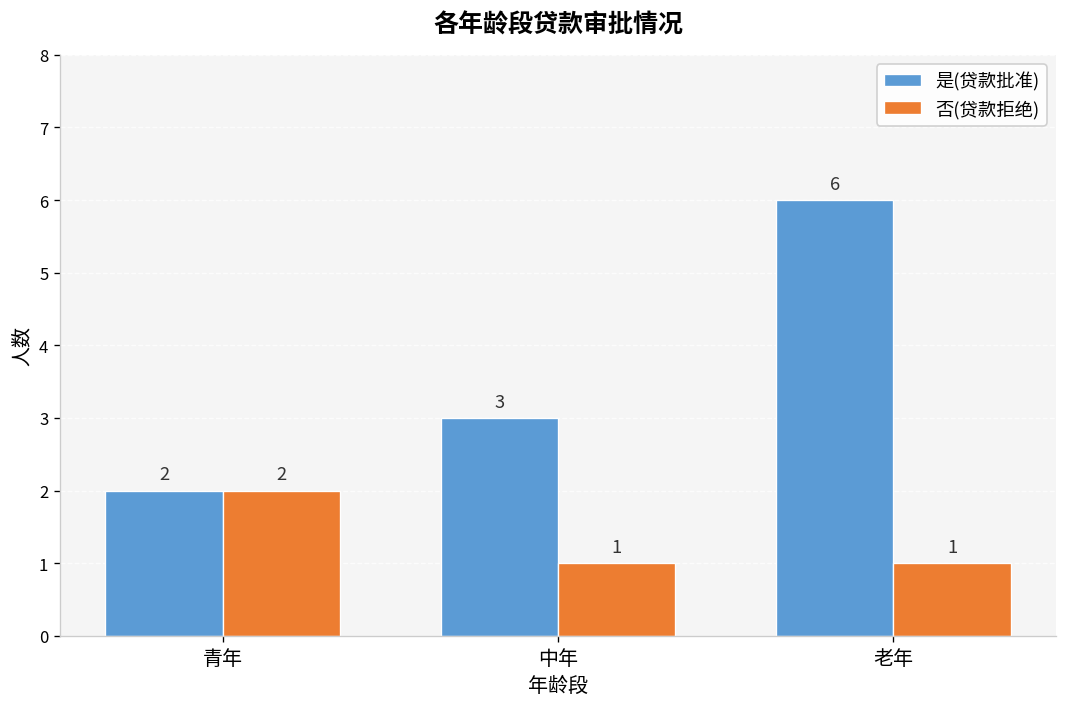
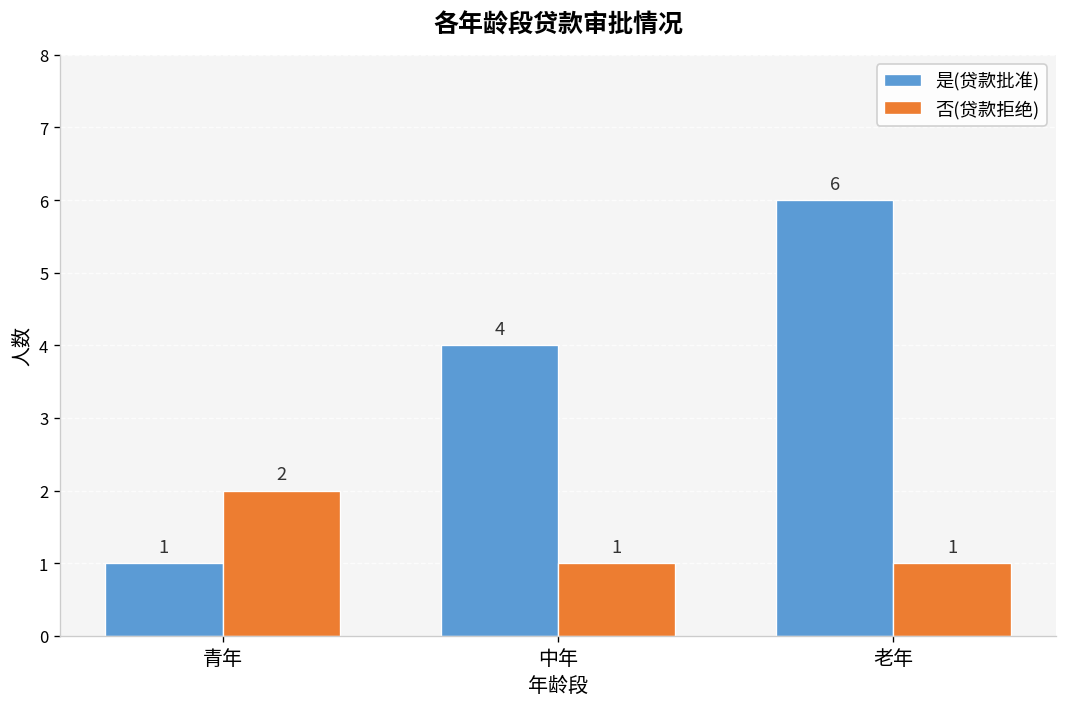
是(贷款批准), 青年: 2 -> 1
是(贷款批准), 中年: 3 -> 4
